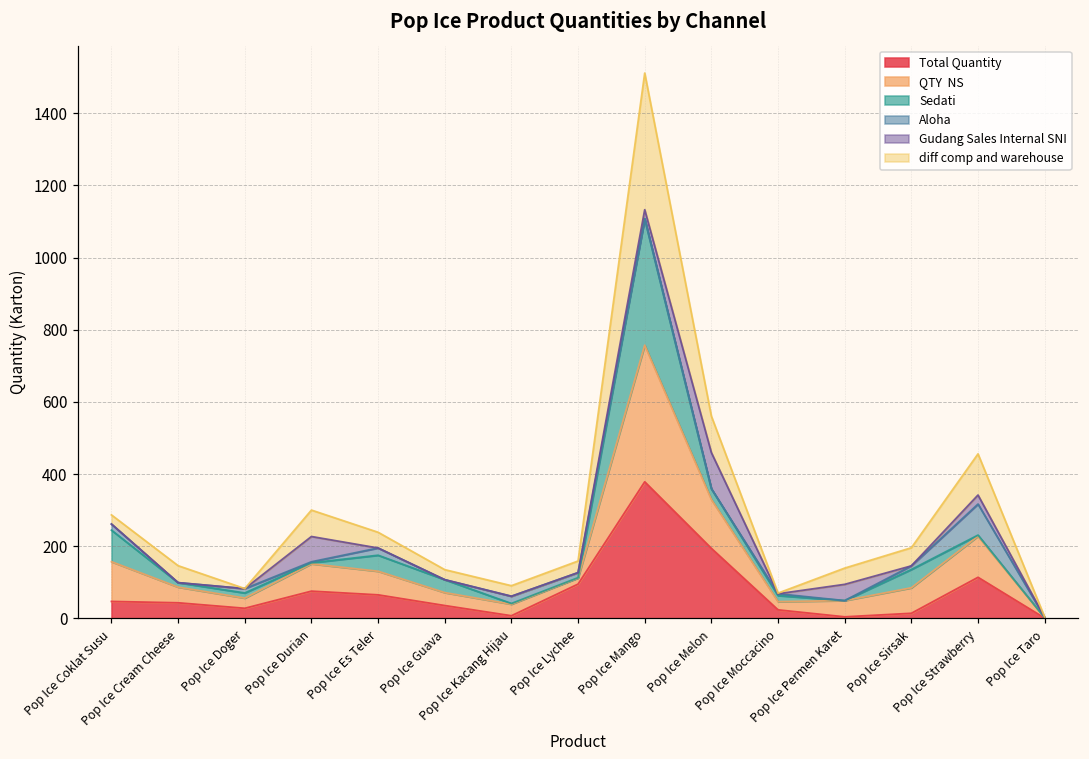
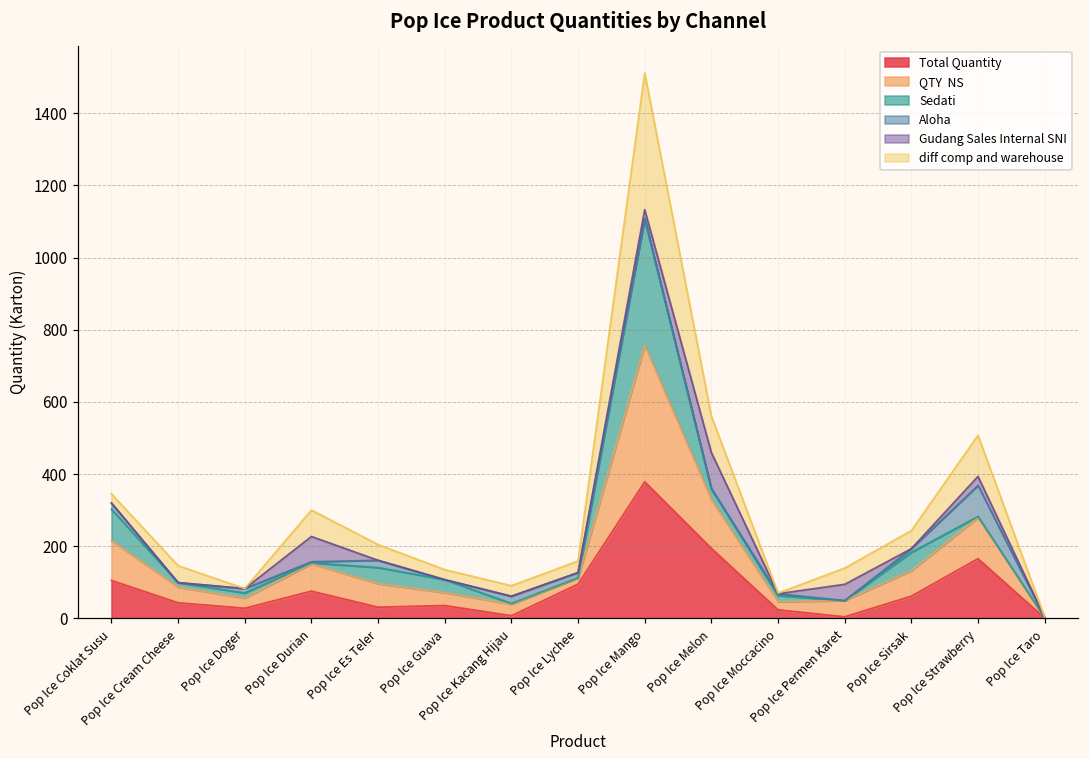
Total Quantity, Pop Ice Coklat Susu: 50 -> 110
Total Quantity, Pop Ice Es Teler: 70 -> 30
Total Quantity, Pop Ice Sirsak: 10 -> 60
Total Quantity, Pop Ice Strawberry: 110 -> 170
